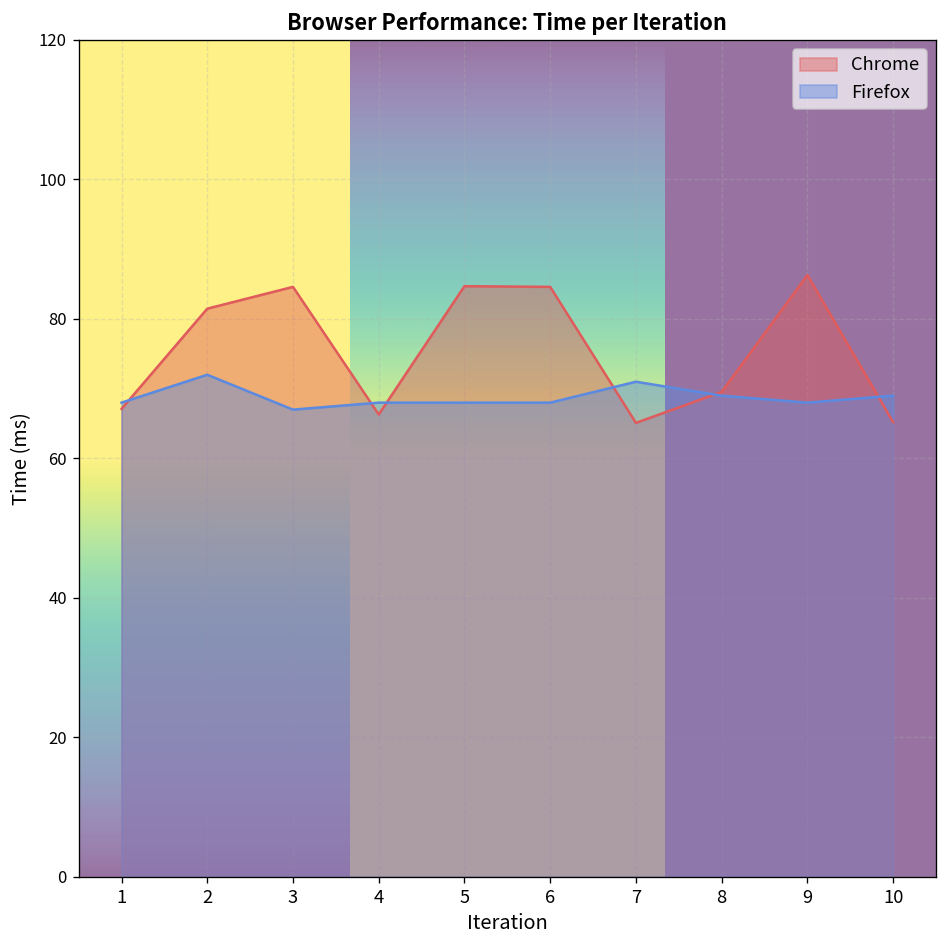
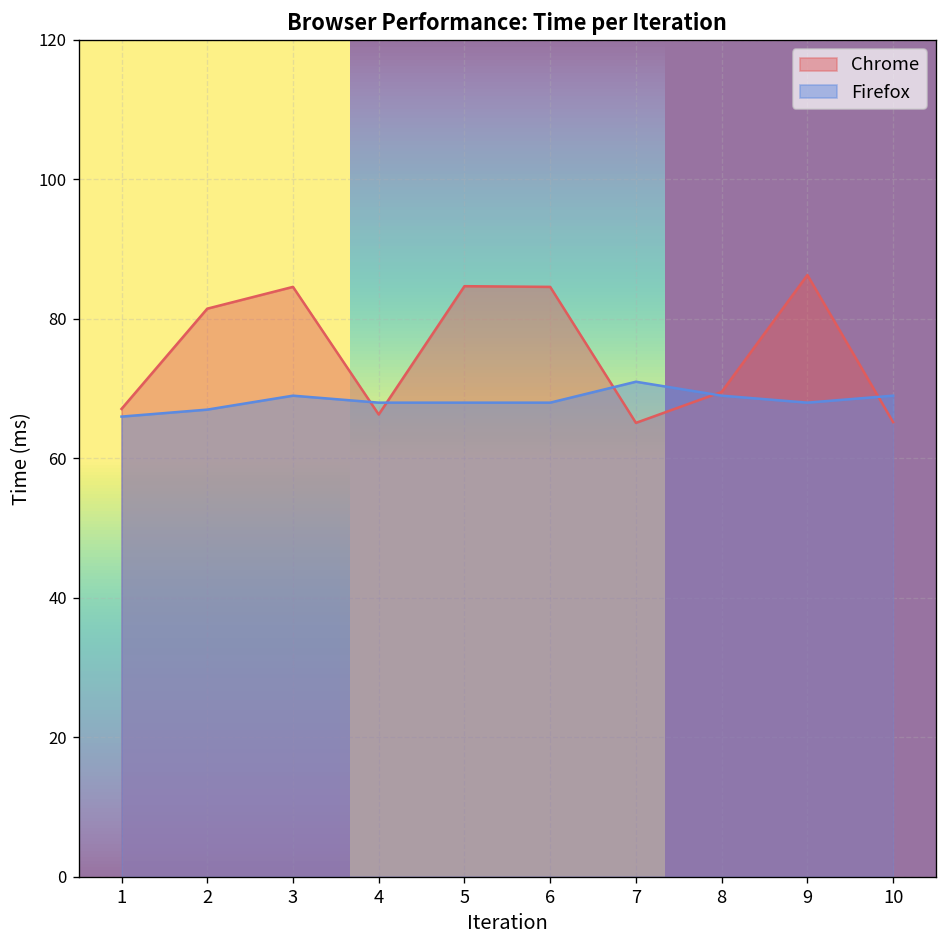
Firefox, 1: 68 -> 66
Firefox, 2: 72 -> 67
Firefox, 3: 67 -> 69
